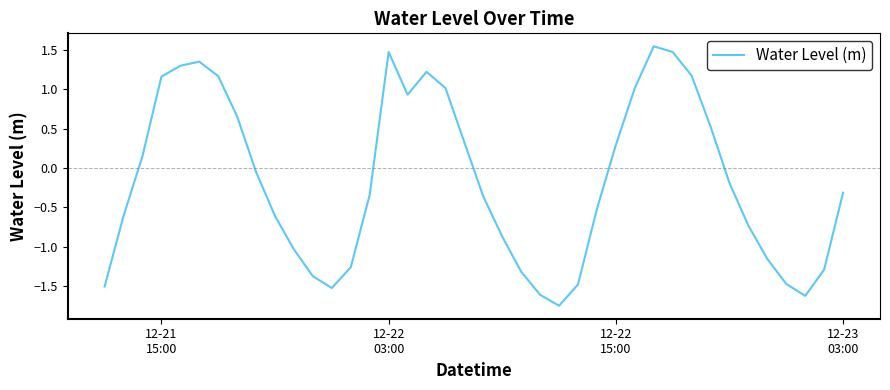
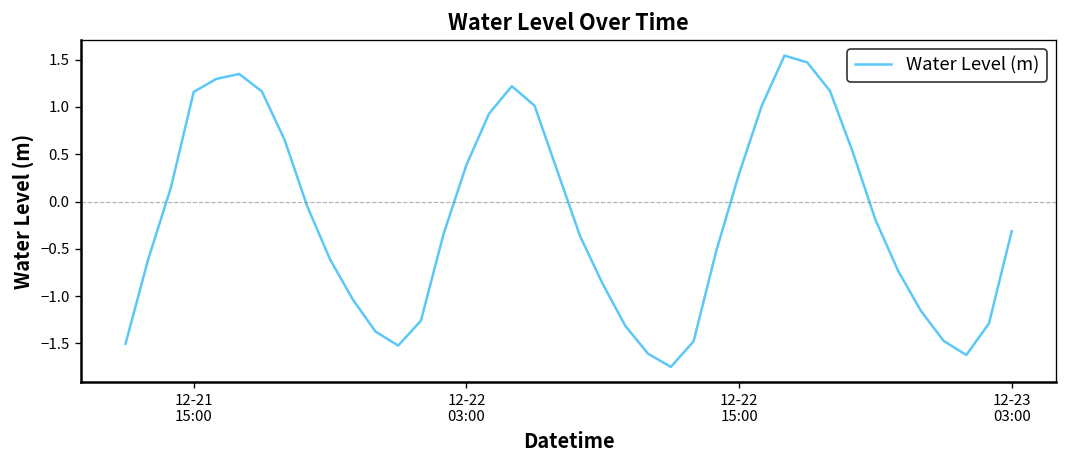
12-22 03:00: 1.5 -> 0.4
